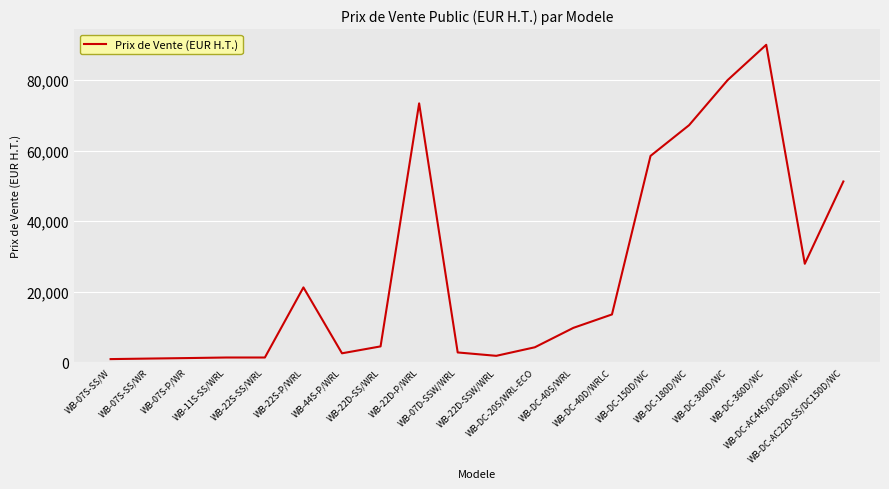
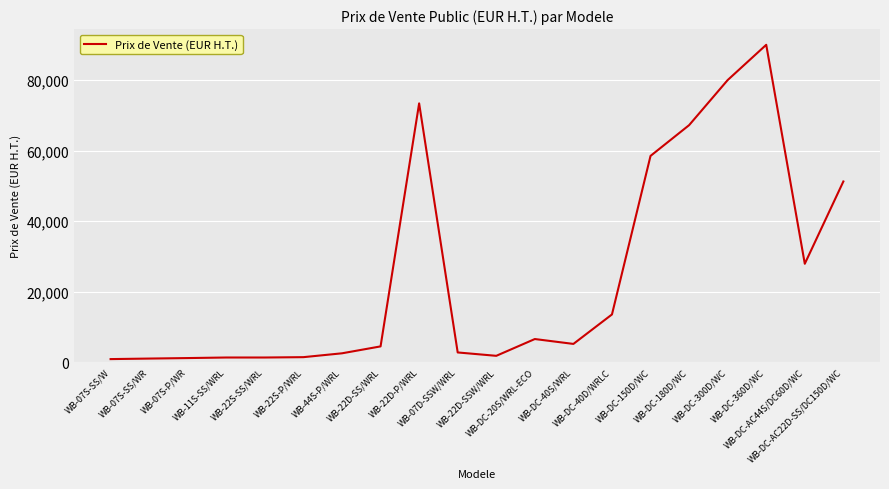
WB-22S-P/WRL: 21,000 -> 1,000
WB-DC-20S/WRL-ECO: 4,000 -> 7,000
WB-DC-40S/WRL: 10,000 -> 5,000
